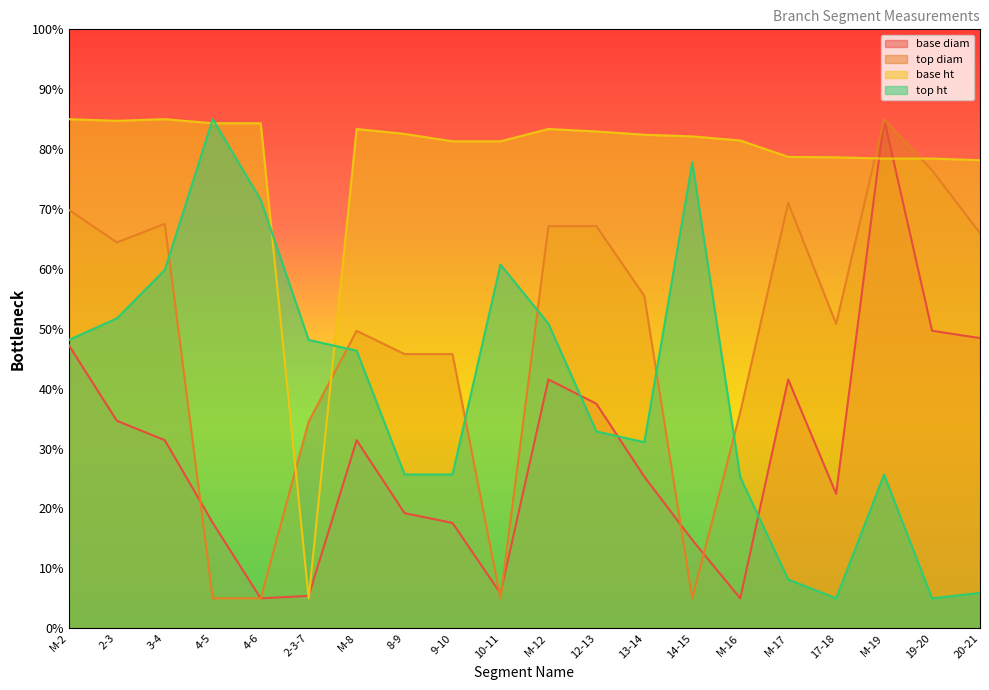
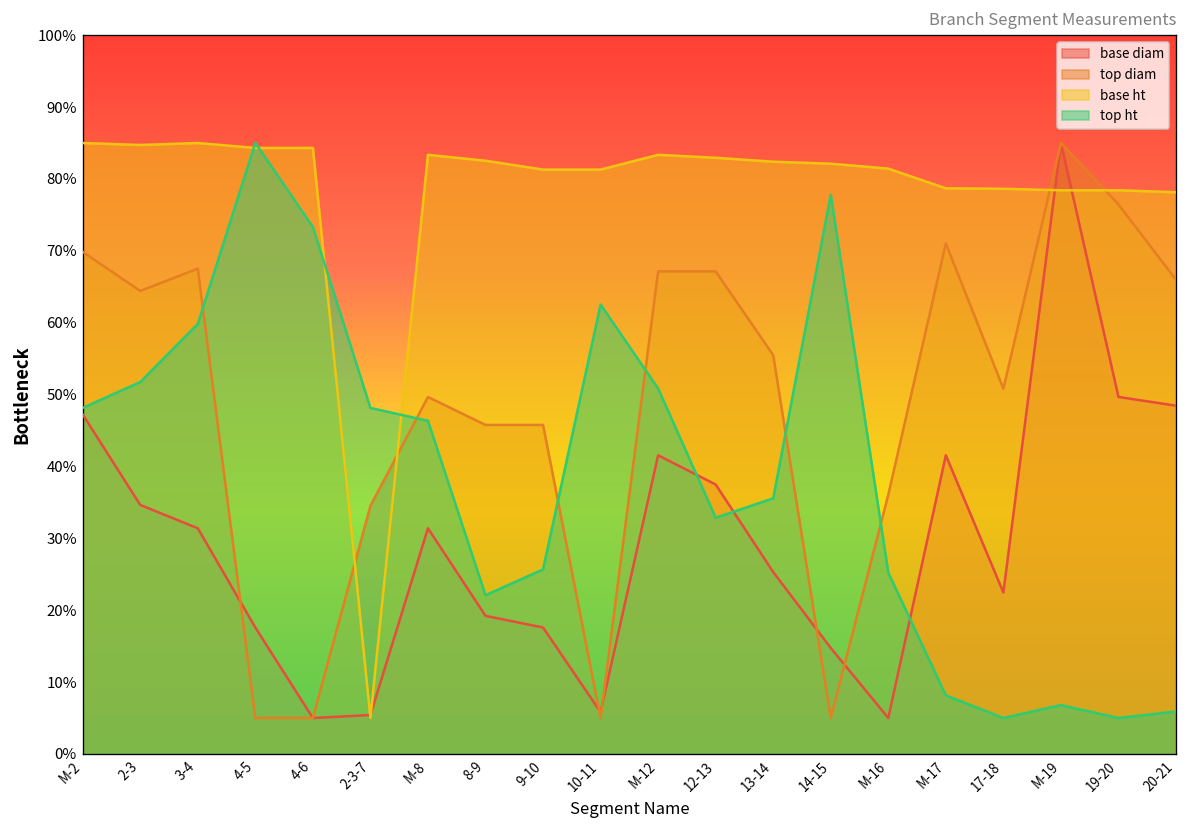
top ht, 4-6: 72% -> 73%
top ht, 8-9: 26% -> 22%
top ht, 10-11: 61% -> 63%
top ht, 13-14: 31% -> 36%
top ht, M-19: 26% -> 7%
